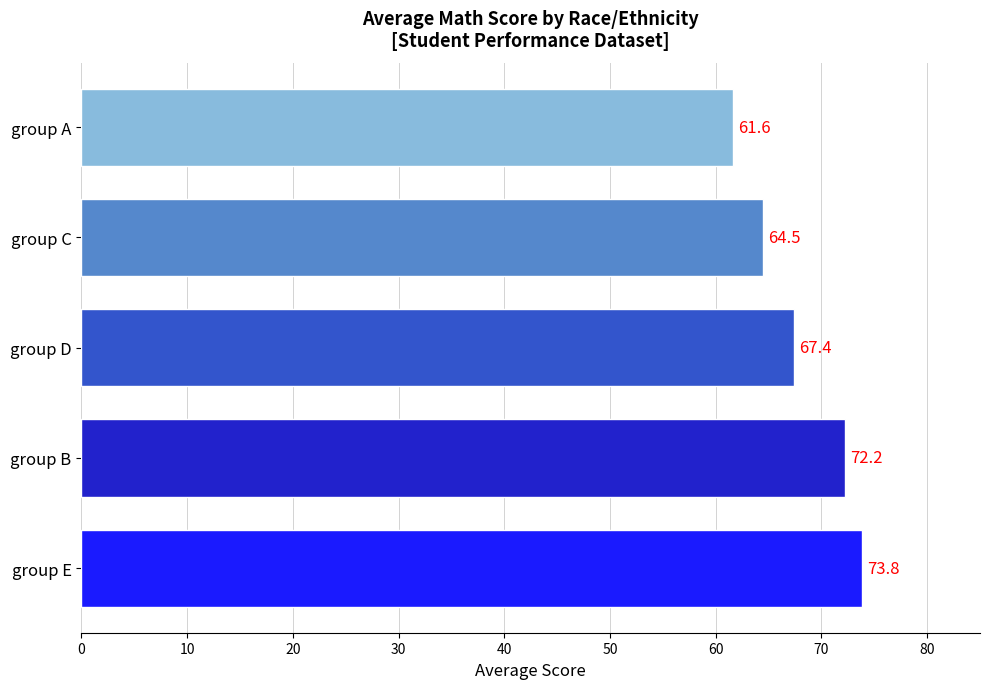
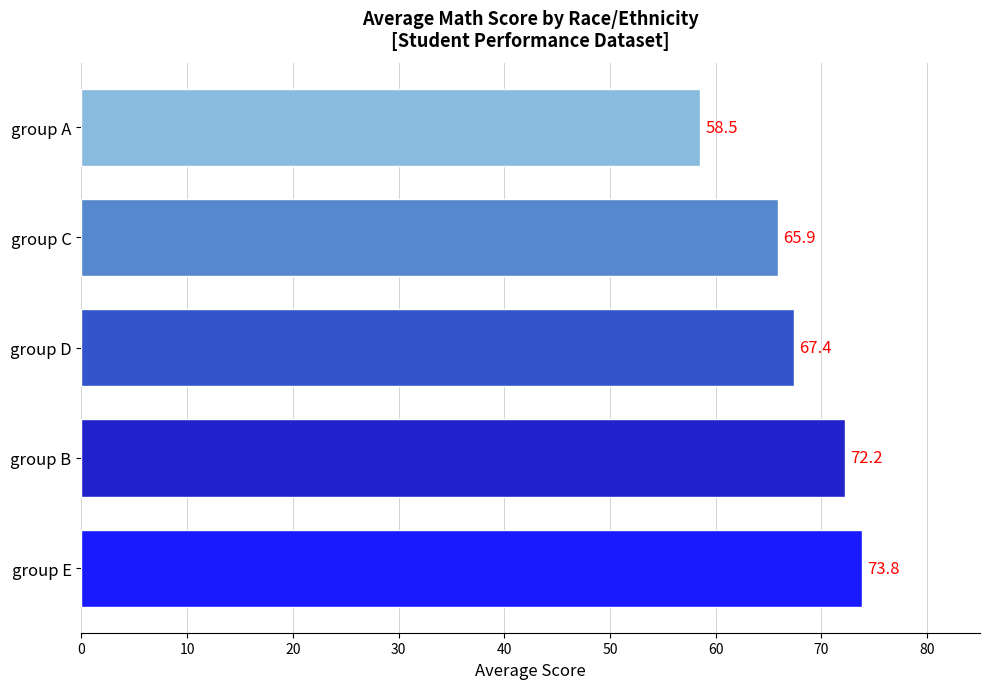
group A: 61.6 -> 58.5
group C: 64.5 -> 65.9
